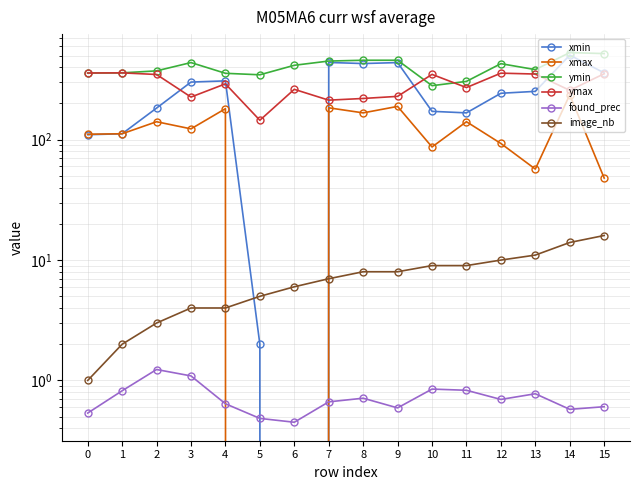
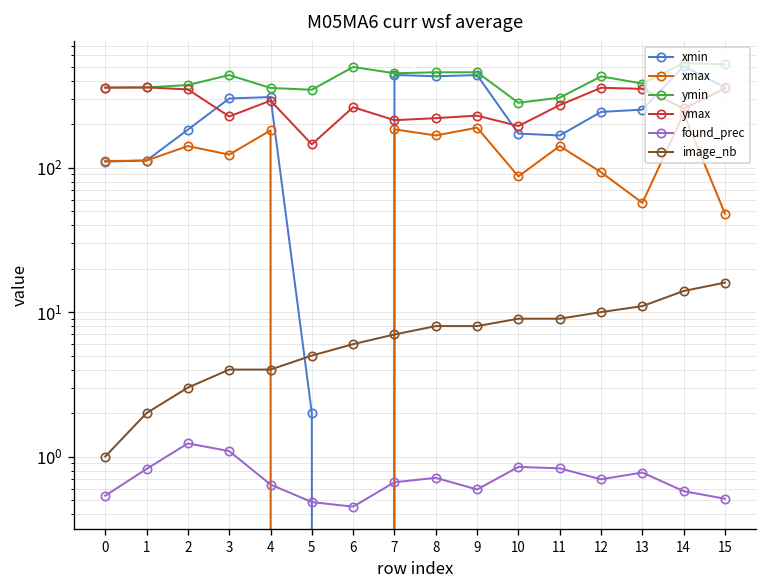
ymin, 6: 420 -> 500
ymax, 10: 350 -> 190
found_prec, 15: 0.6 -> 0.51
